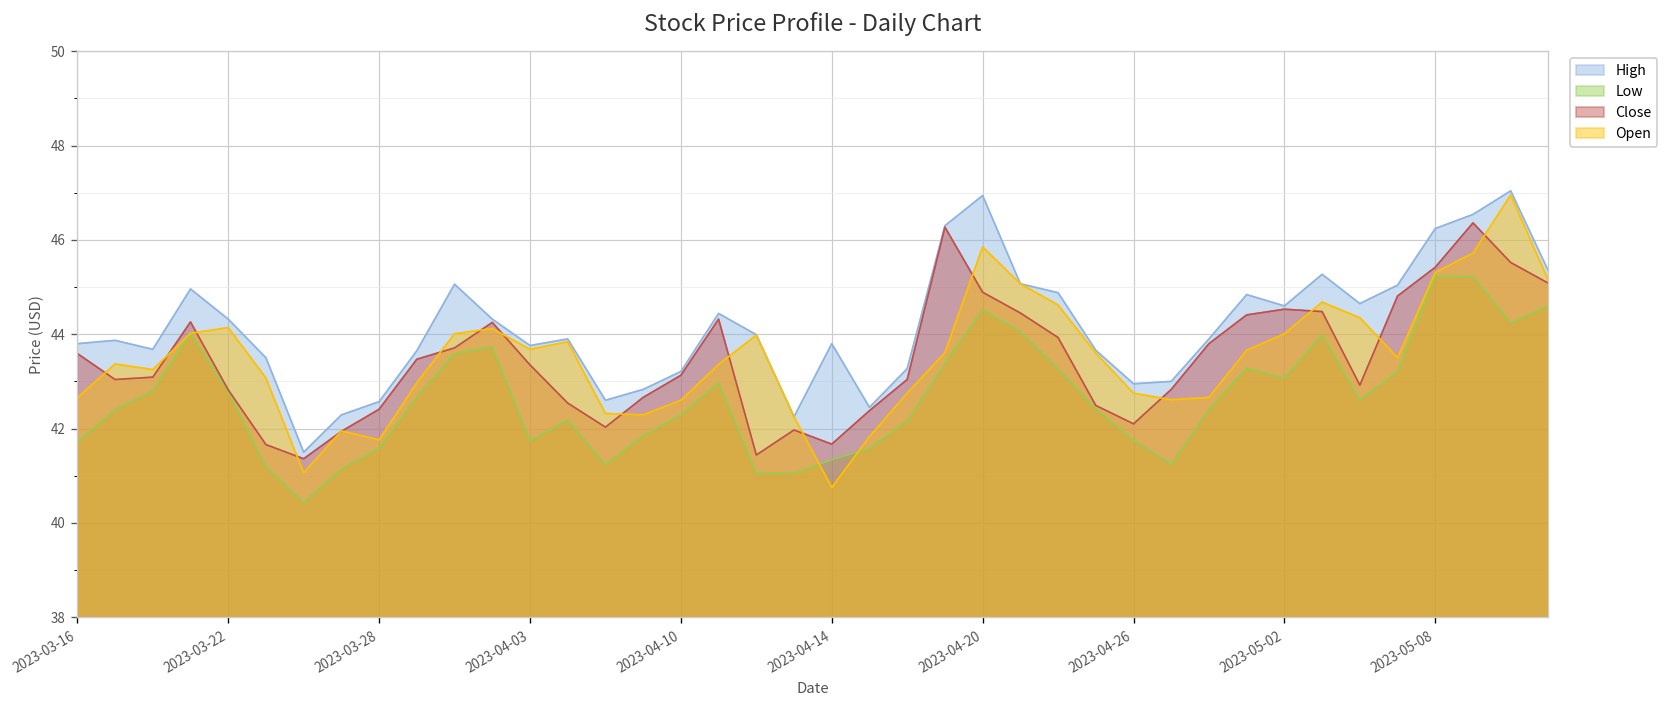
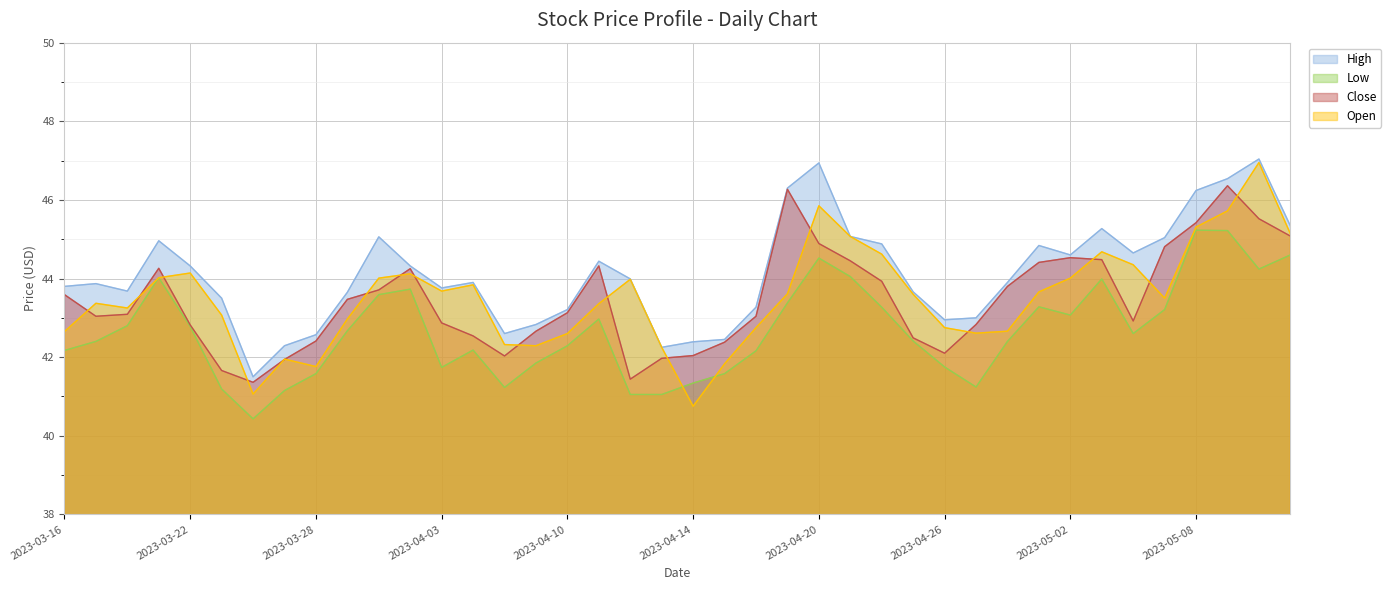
Low, 2023-03-16: 41.7 -> 42.2
Close, 2023-04-03: 43.4 -> 42.9
High, 2023-04-14: 43.8 -> 42.4
Close, 2023-04-14: 41.7 -> 42.0
